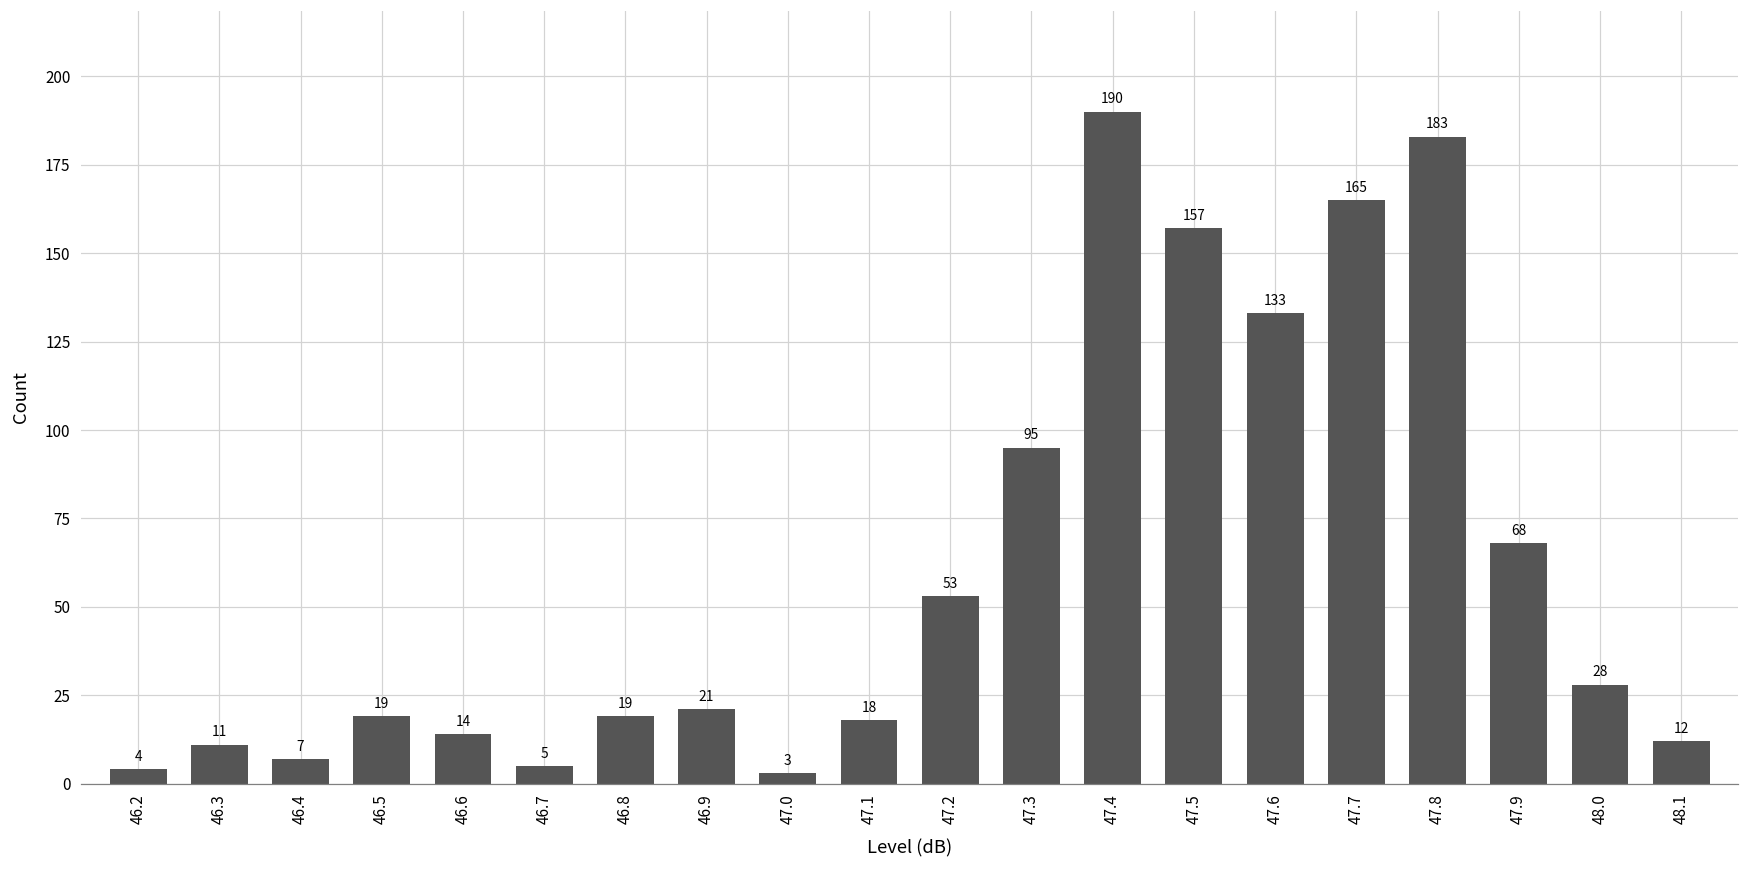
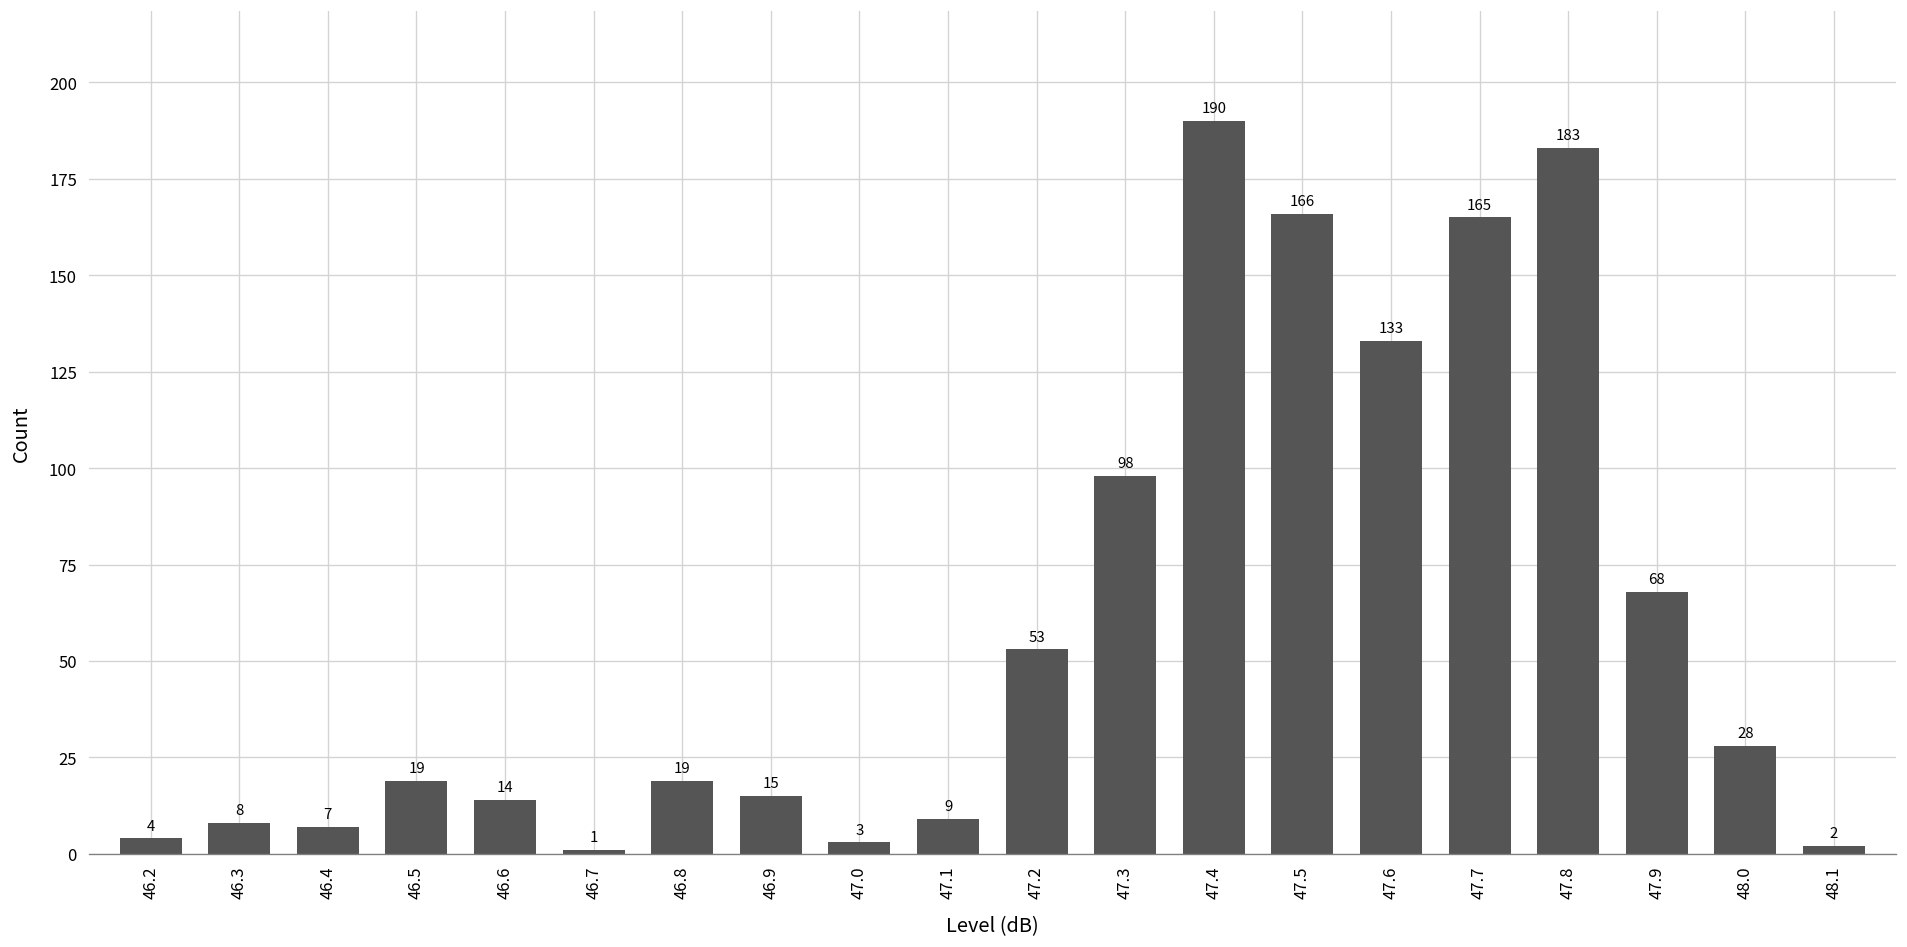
46.3: 11 -> 8
46.7: 5 -> 1
46.9: 21 -> 15
47.1: 18 -> 9
47.3: 95 -> 98
47.5: 157 -> 166
48.1: 12 -> 2
